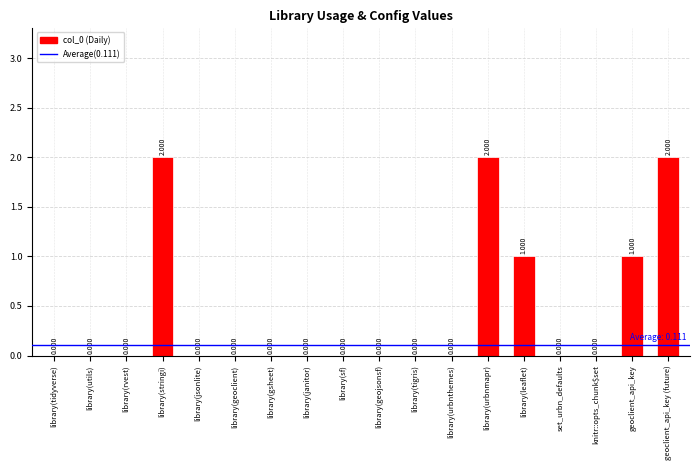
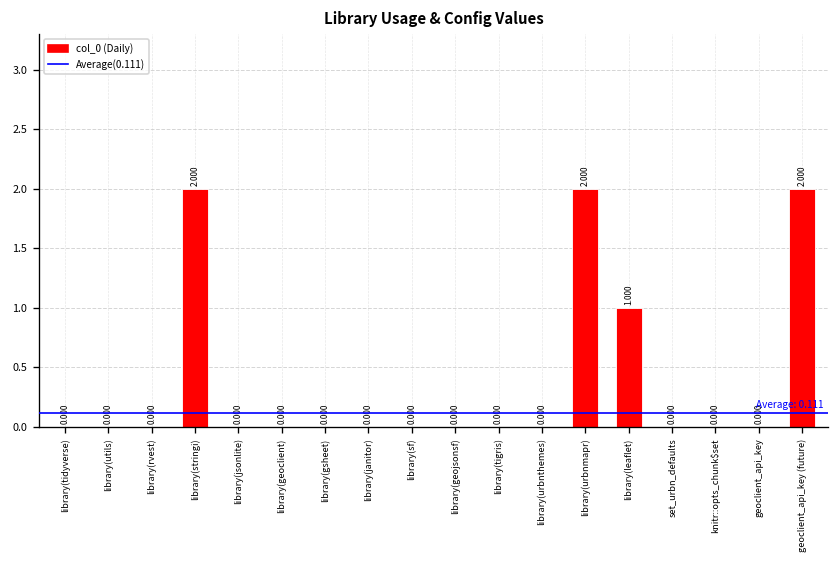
geoclient_api_key: 1.000 -> 0.000
